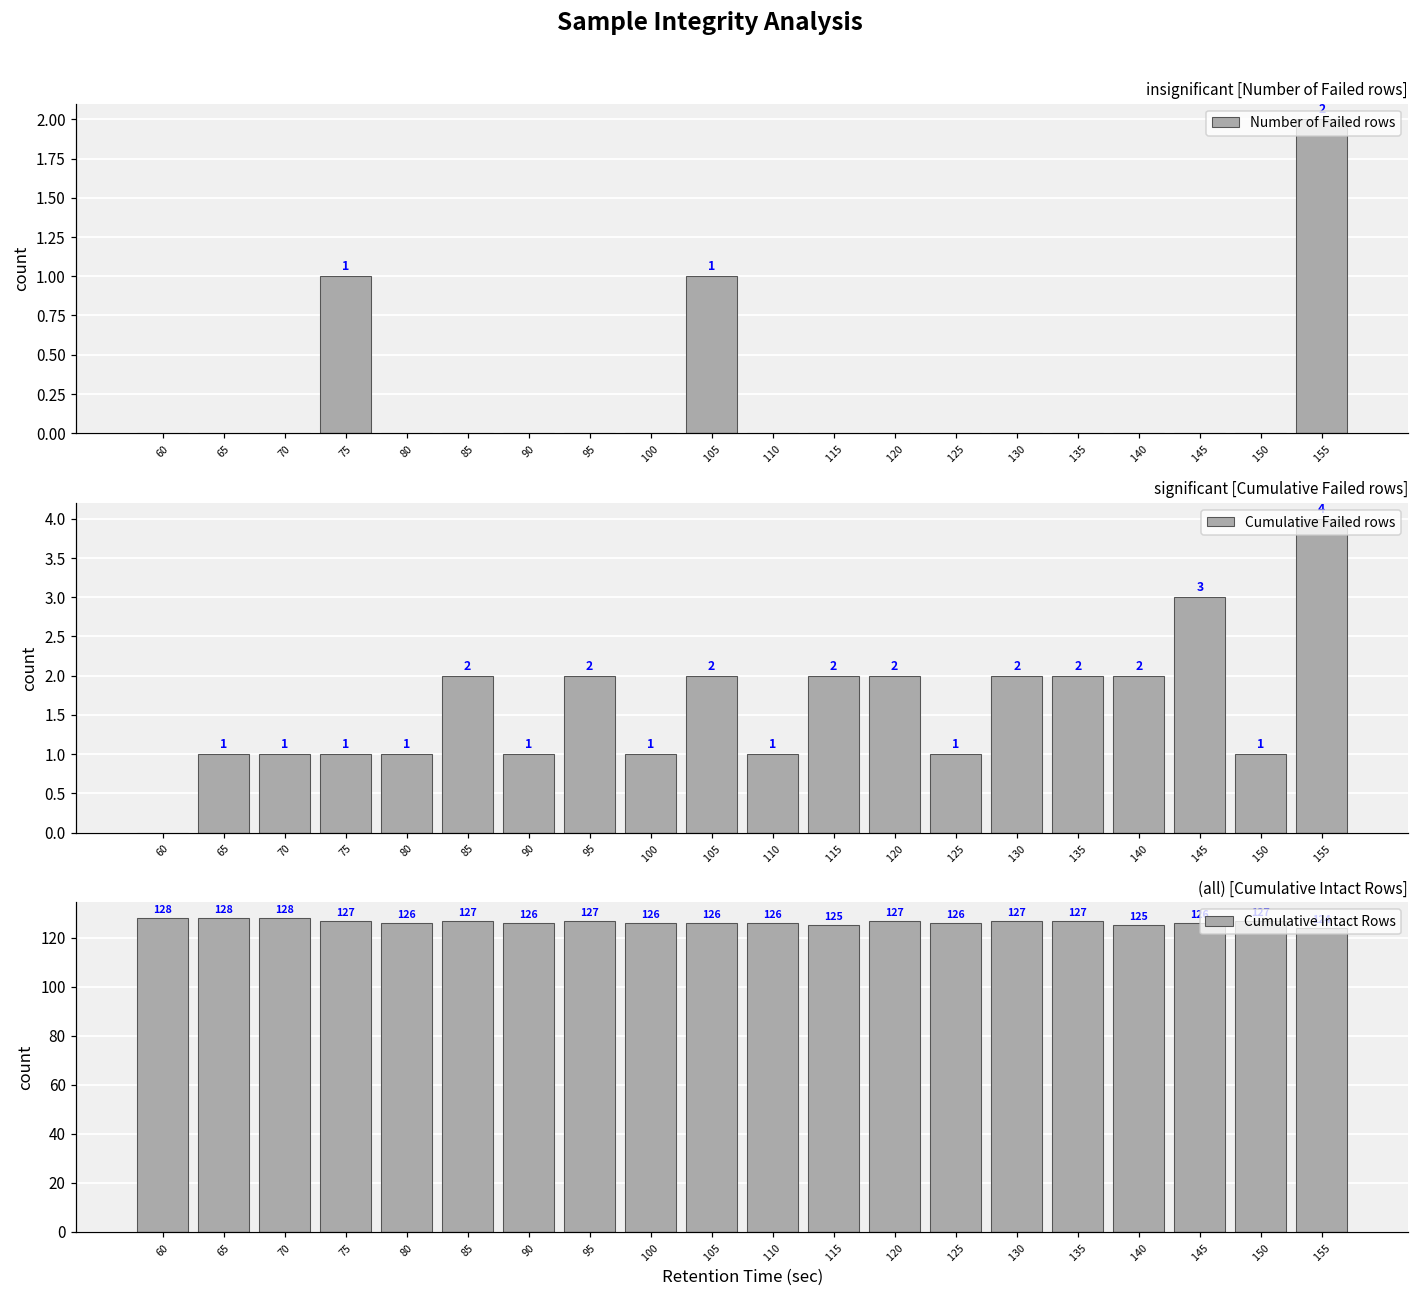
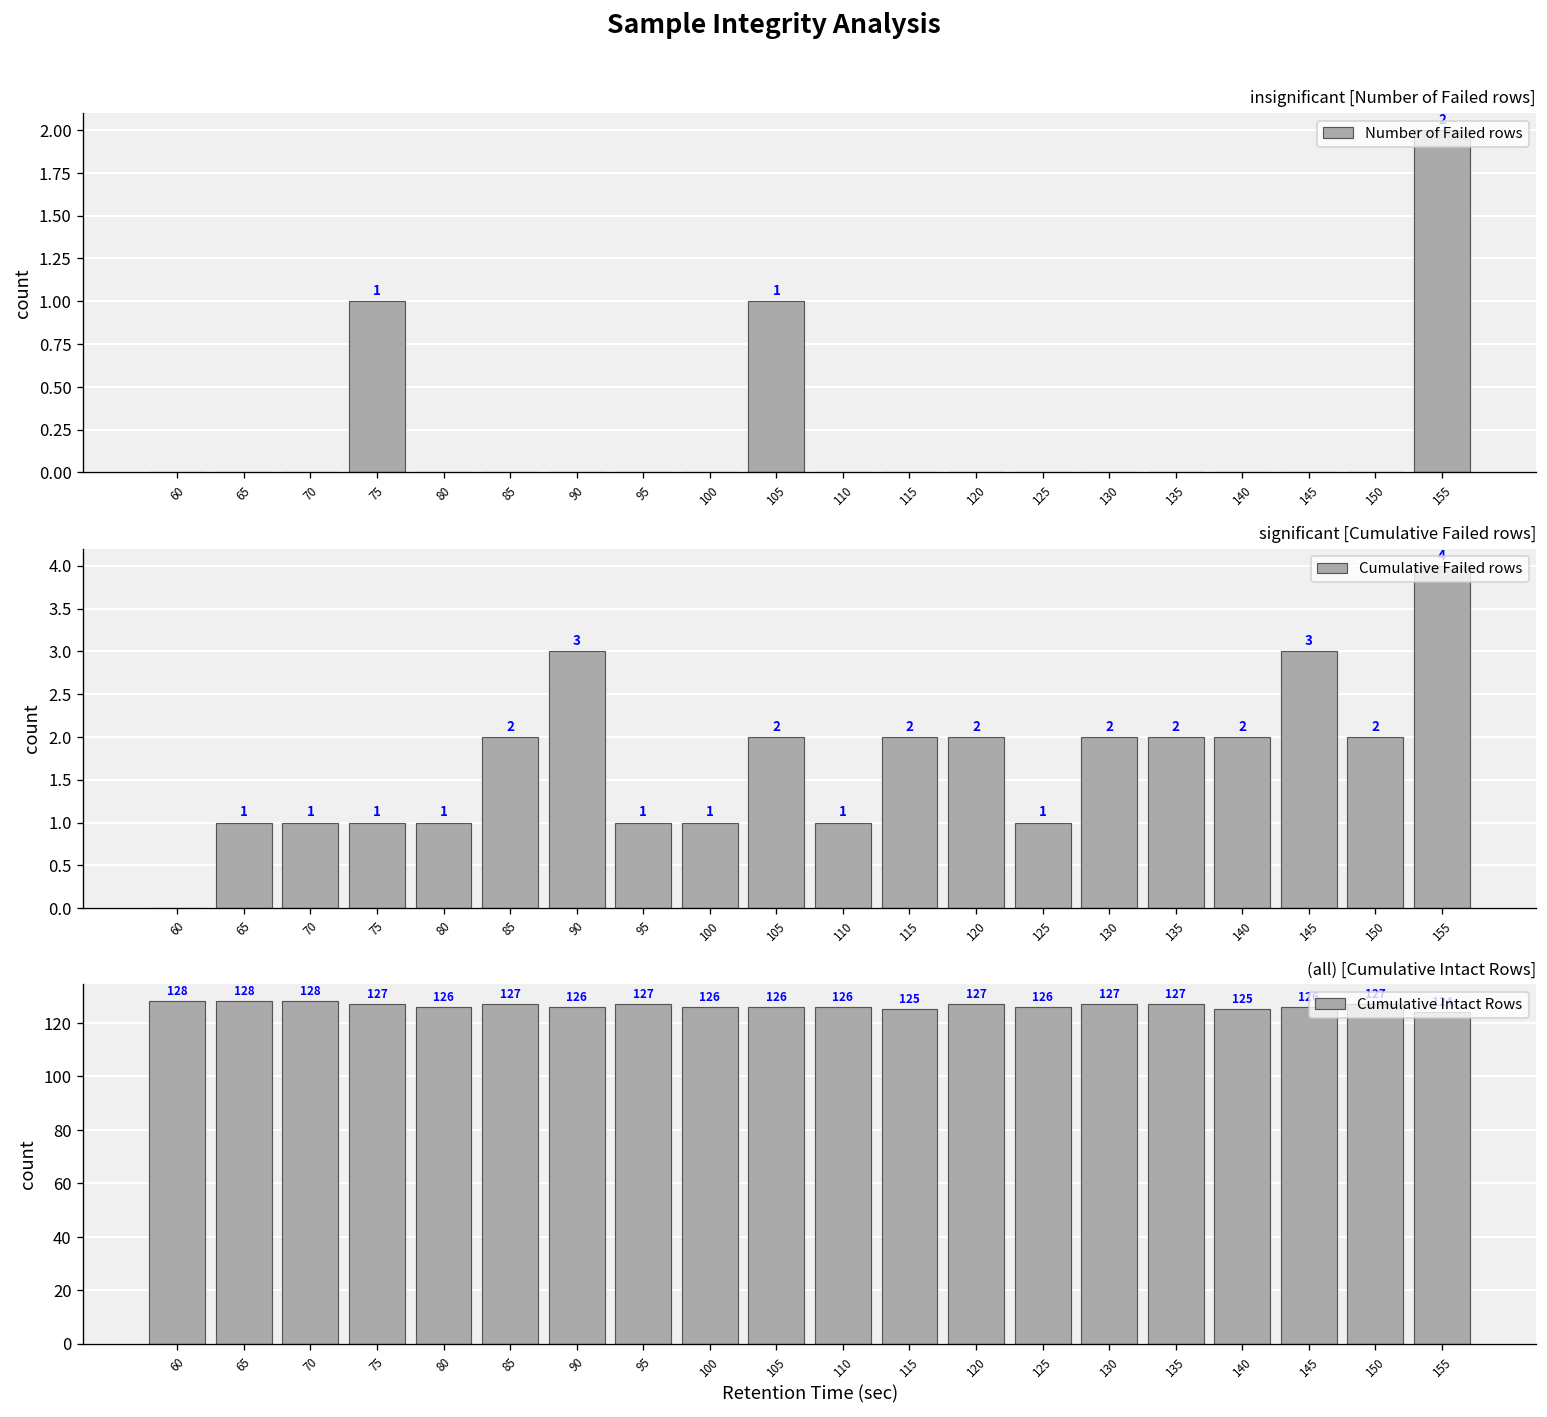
significant [Cumulative Failed rows], 90: 1 -> 3
significant [Cumulative Failed rows], 95: 2 -> 1
significant [Cumulative Failed rows], 150: 1 -> 2
